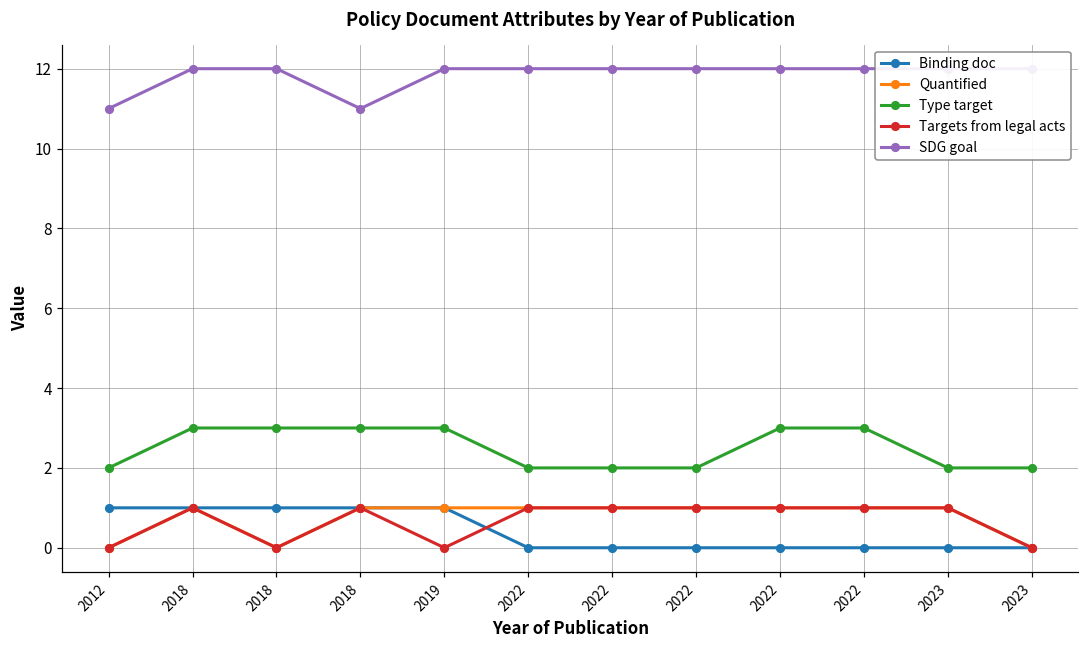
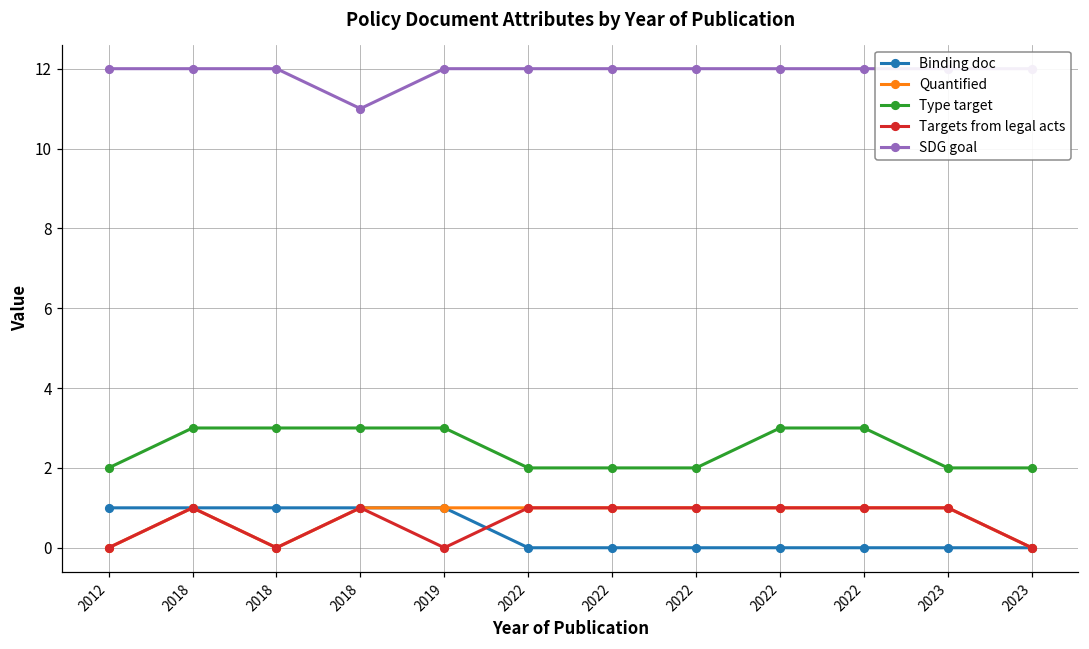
SDG goal, 2012: 11 -> 12
